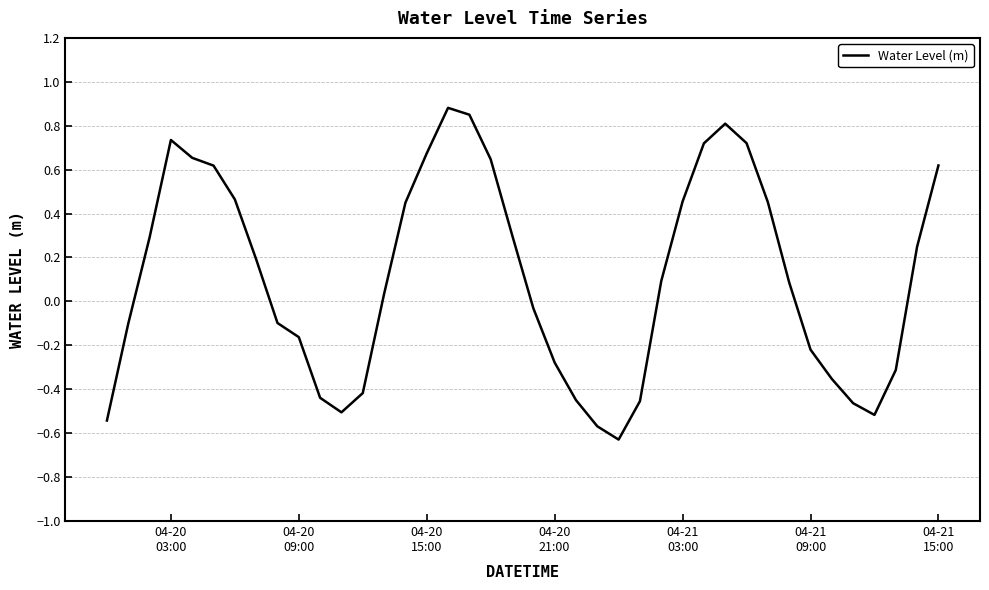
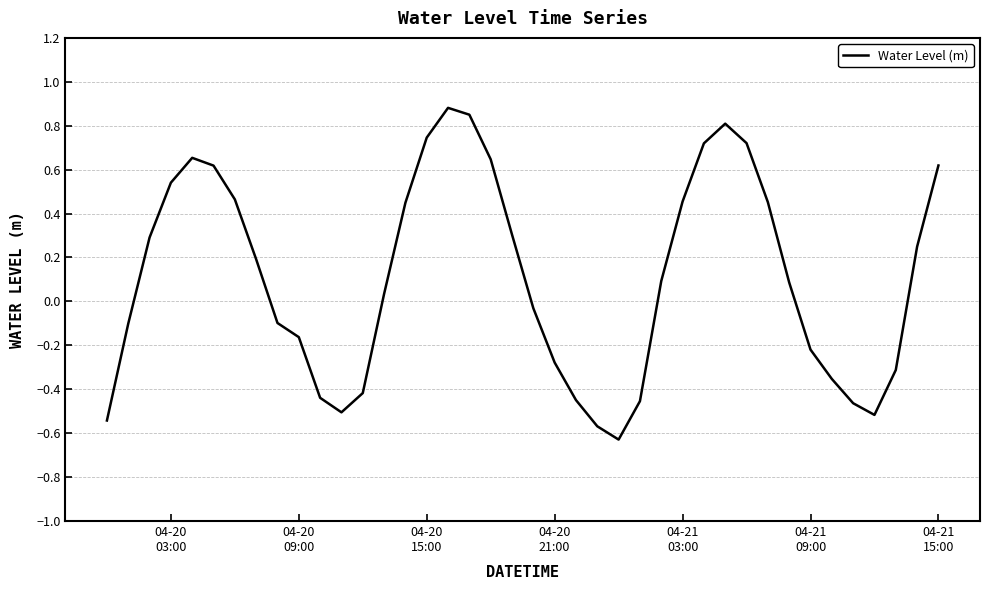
04-20 03:00: 0.74 -> 0.54
04-20 15:00: 0.67 -> 0.75
